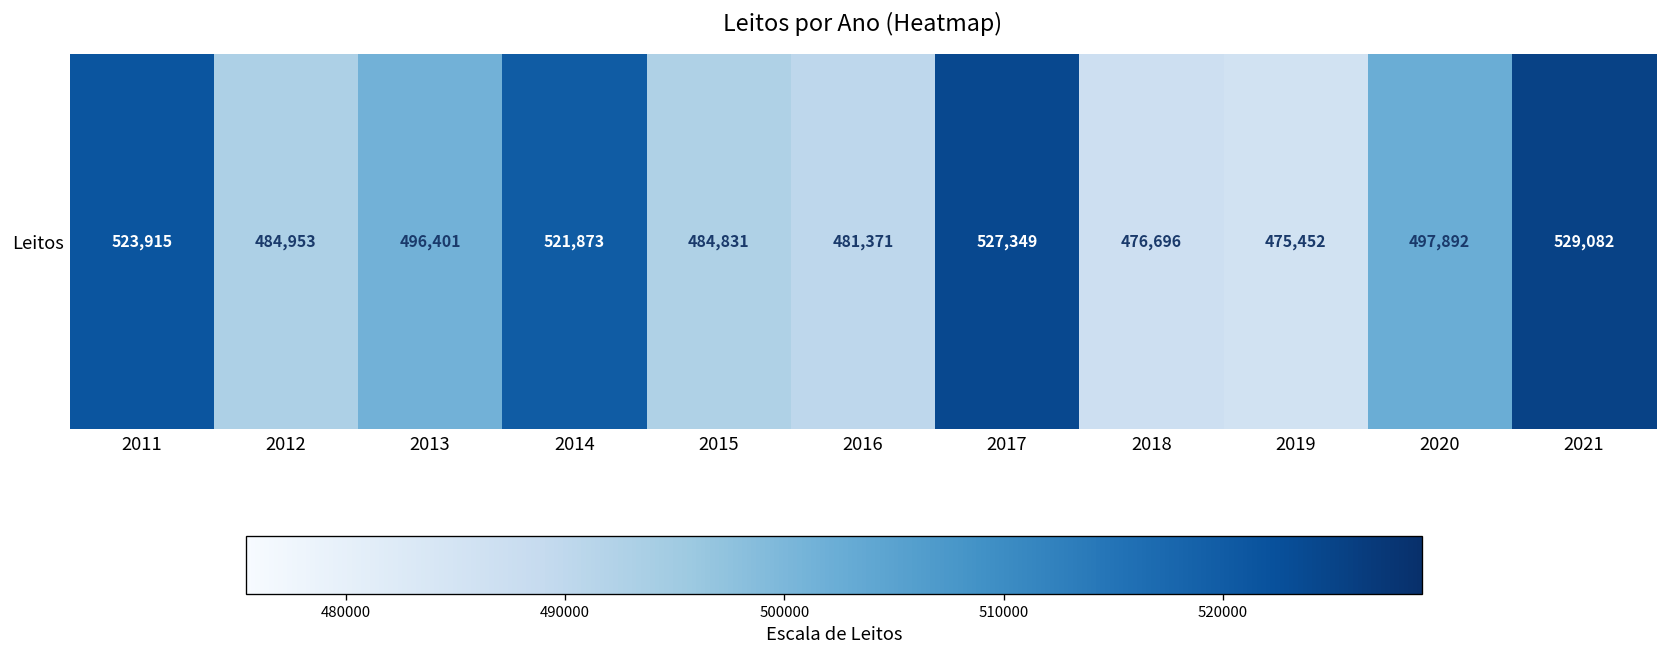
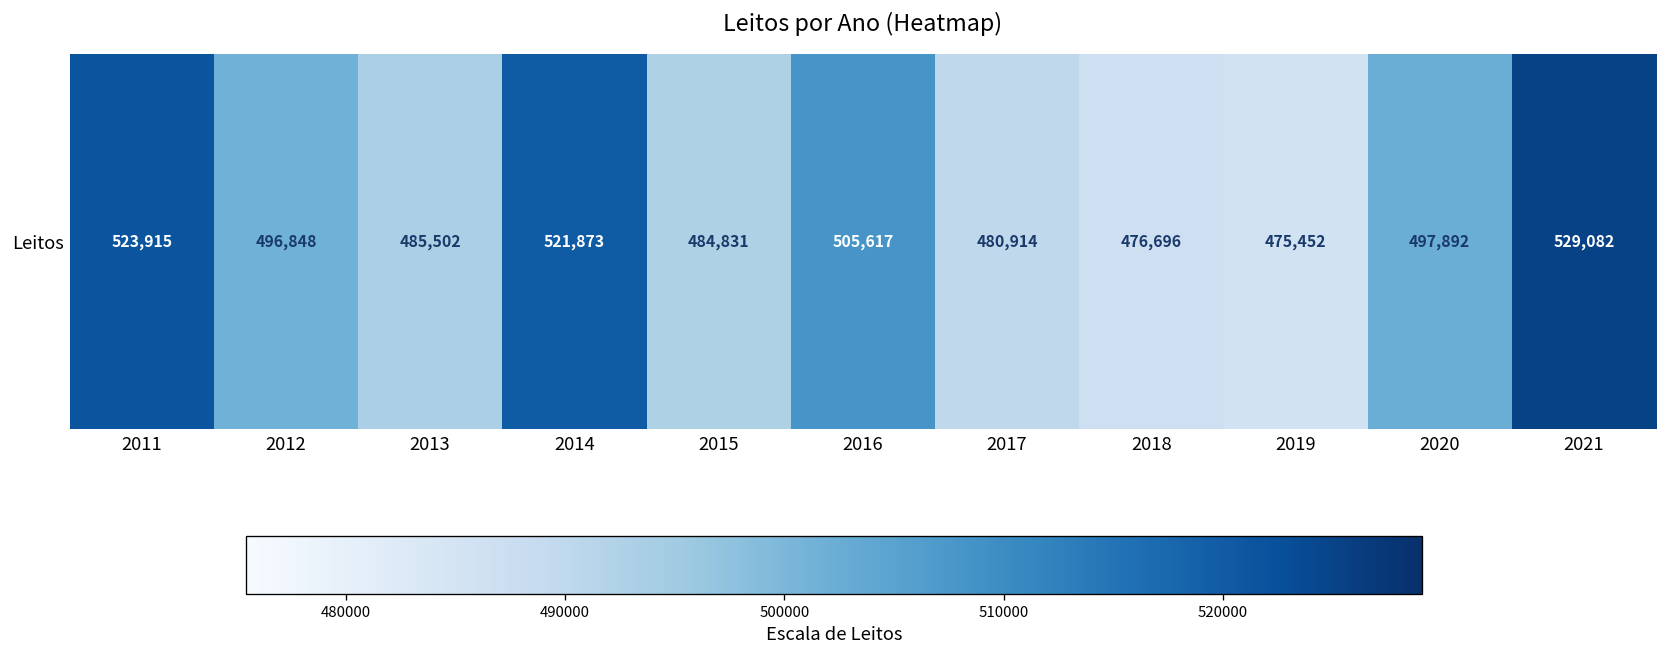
Leitos, 2012: 484,953 -> 496,848
Leitos, 2013: 496,401 -> 485,502
Leitos, 2016: 481,371 -> 505,617
Leitos, 2017: 527,349 -> 480,914
